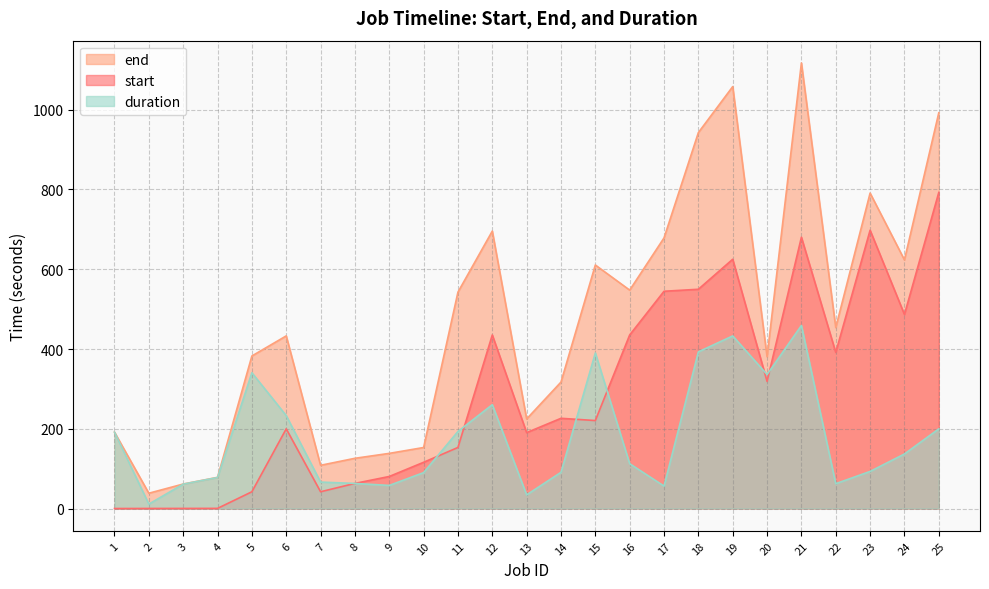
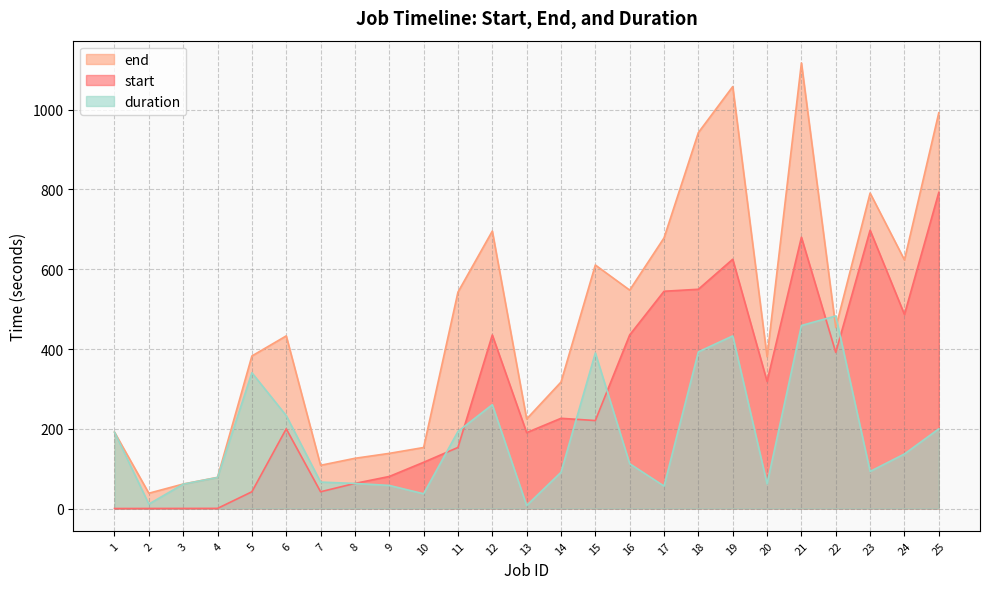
duration, 10: 90 -> 40
duration, 13: 30 -> 10
duration, 20: 340 -> 60
duration, 22: 60 -> 480
